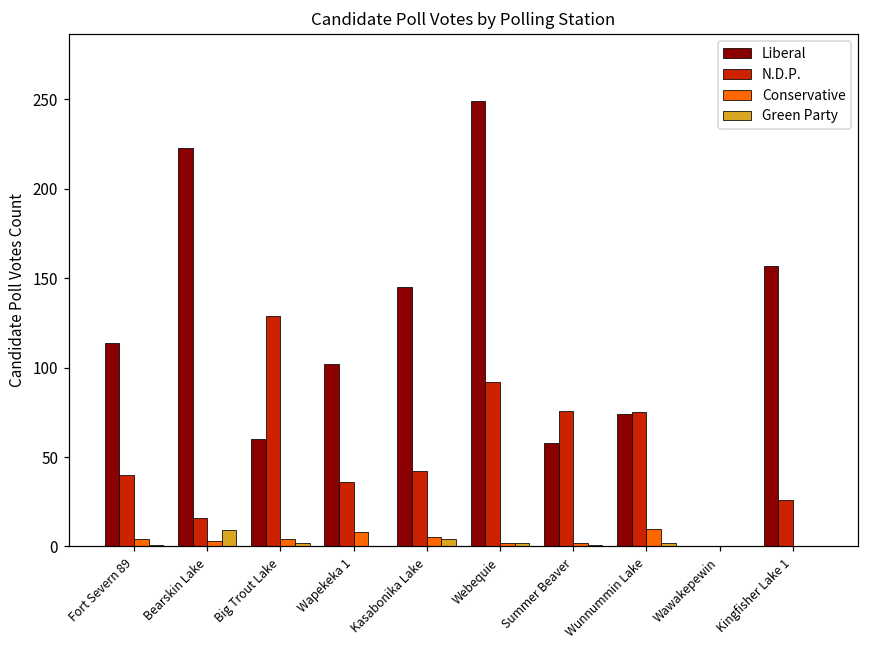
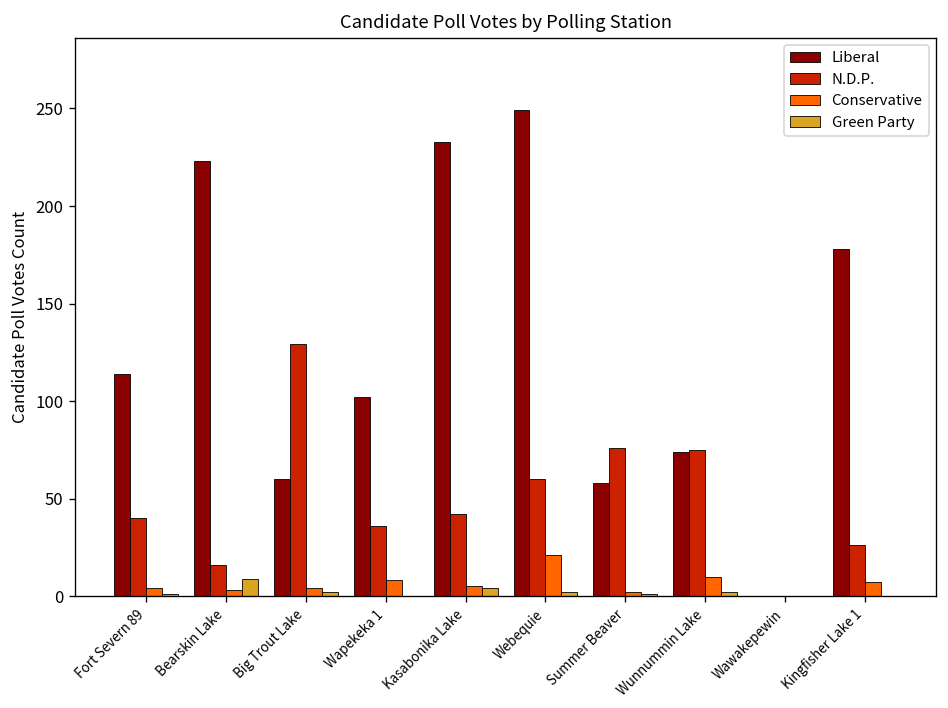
Liberal, Kasabonika Lake: 145 -> 233
N.D.P., Webequie: 92 -> 60
Conservative, Webequie: 2 -> 21
Liberal, Kingfisher Lake 1: 157 -> 178
Conservative, Kingfisher Lake 1: 0 -> 7
